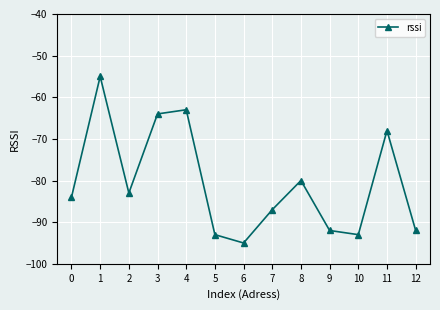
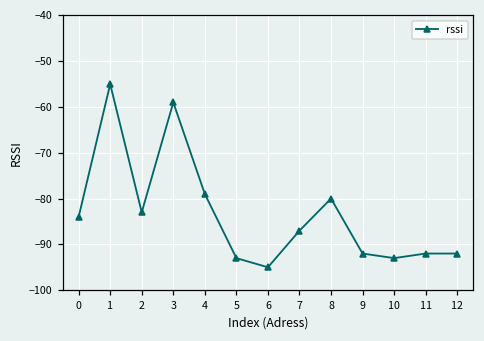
3: -64 -> -59
4: -63 -> -79
11: -68 -> -92
